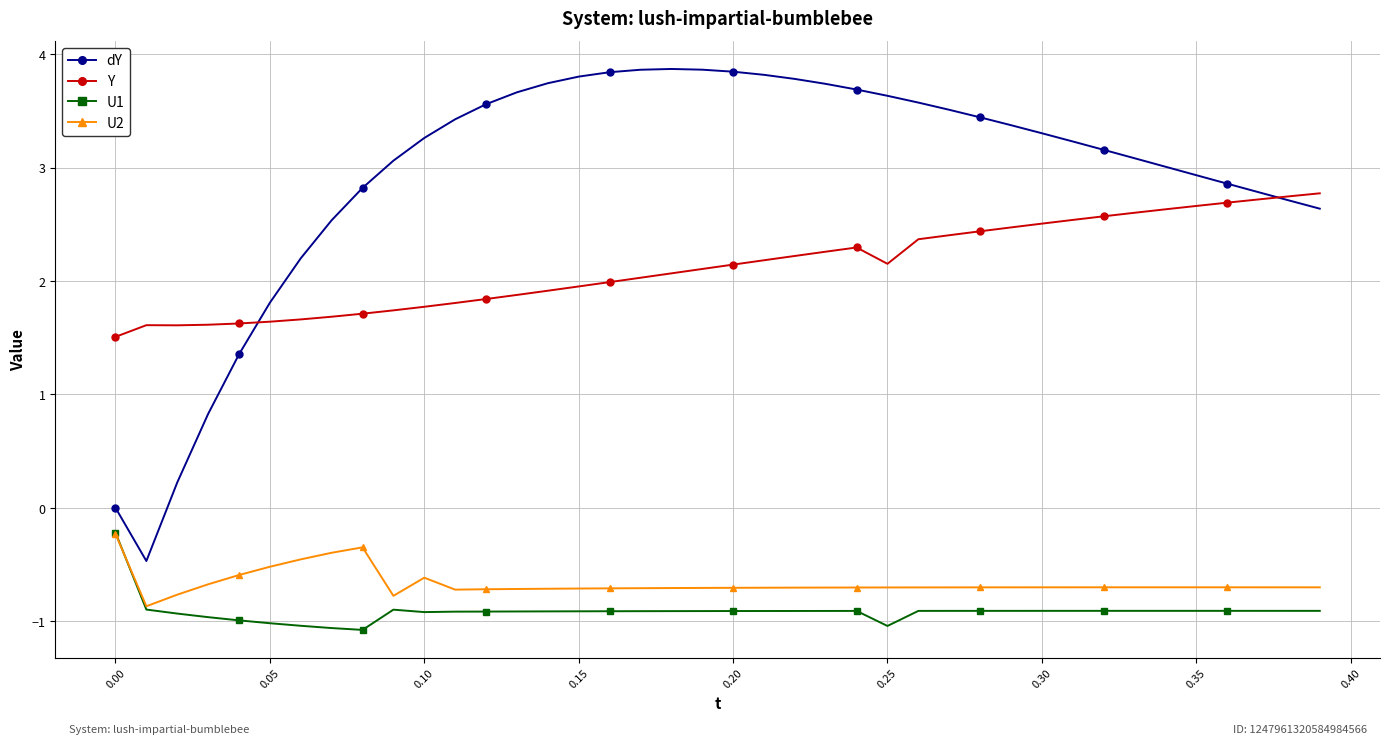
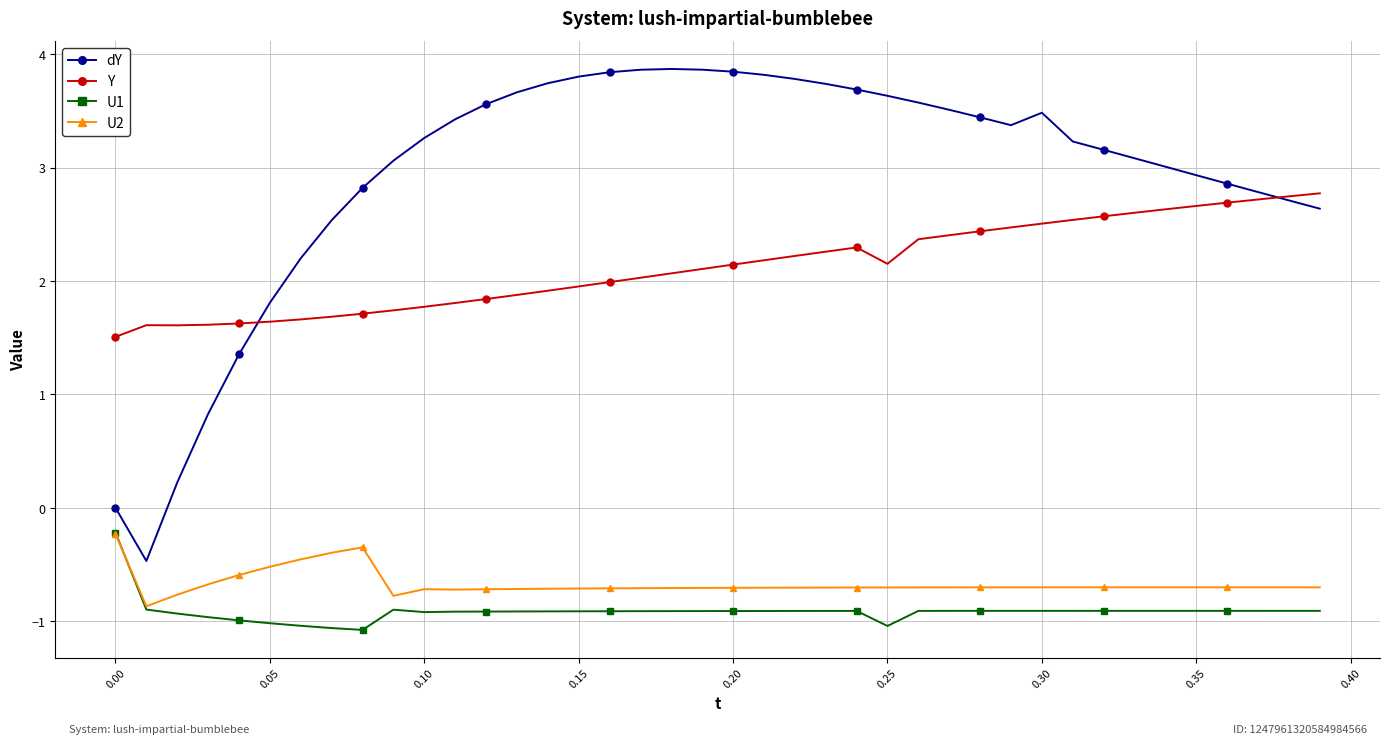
U2, 0.10: -0.62 -> -0.72
dY, 0.30: 3.30 -> 3.48
